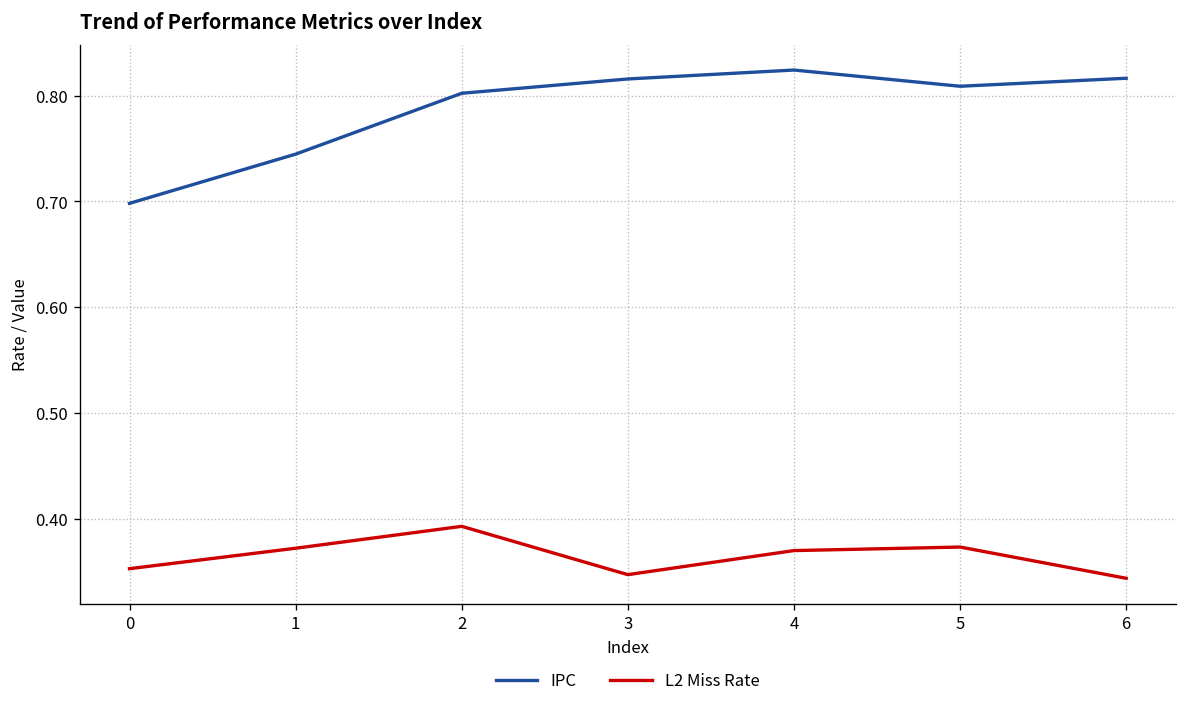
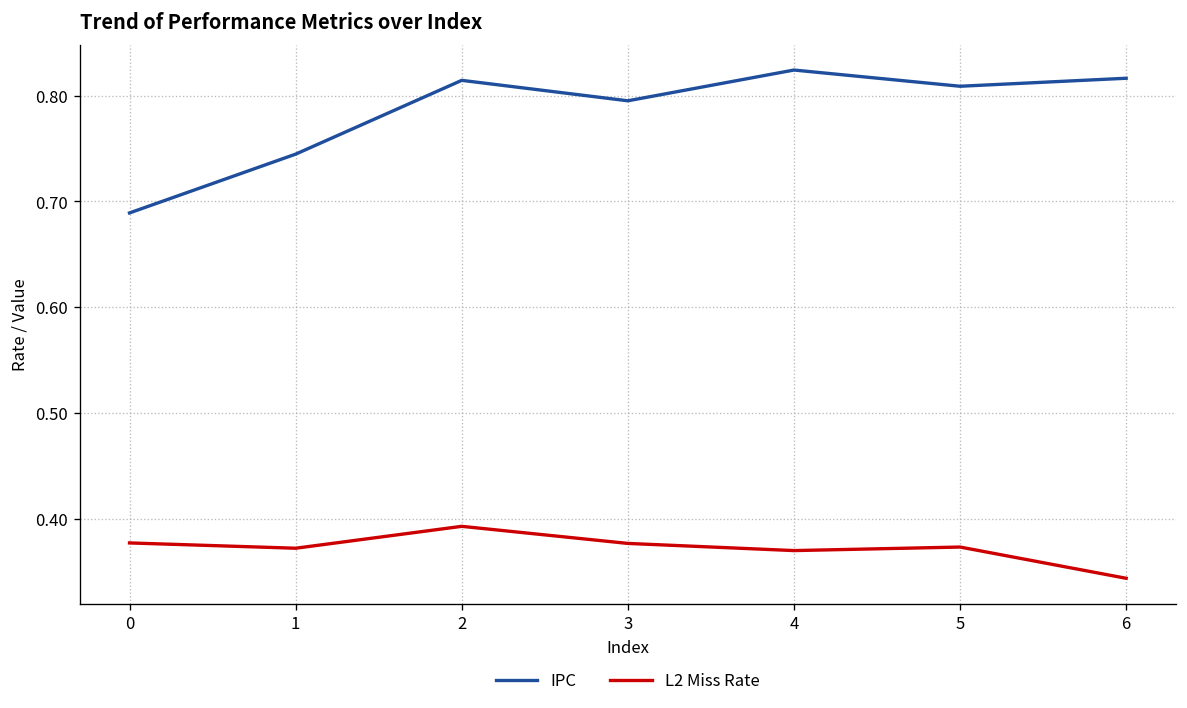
IPC, 0: 0.70 -> 0.69
L2 Miss Rate, 0: 0.35 -> 0.38
IPC, 2: 0.80 -> 0.81
IPC, 3: 0.82 -> 0.80
L2 Miss Rate, 3: 0.35 -> 0.38
